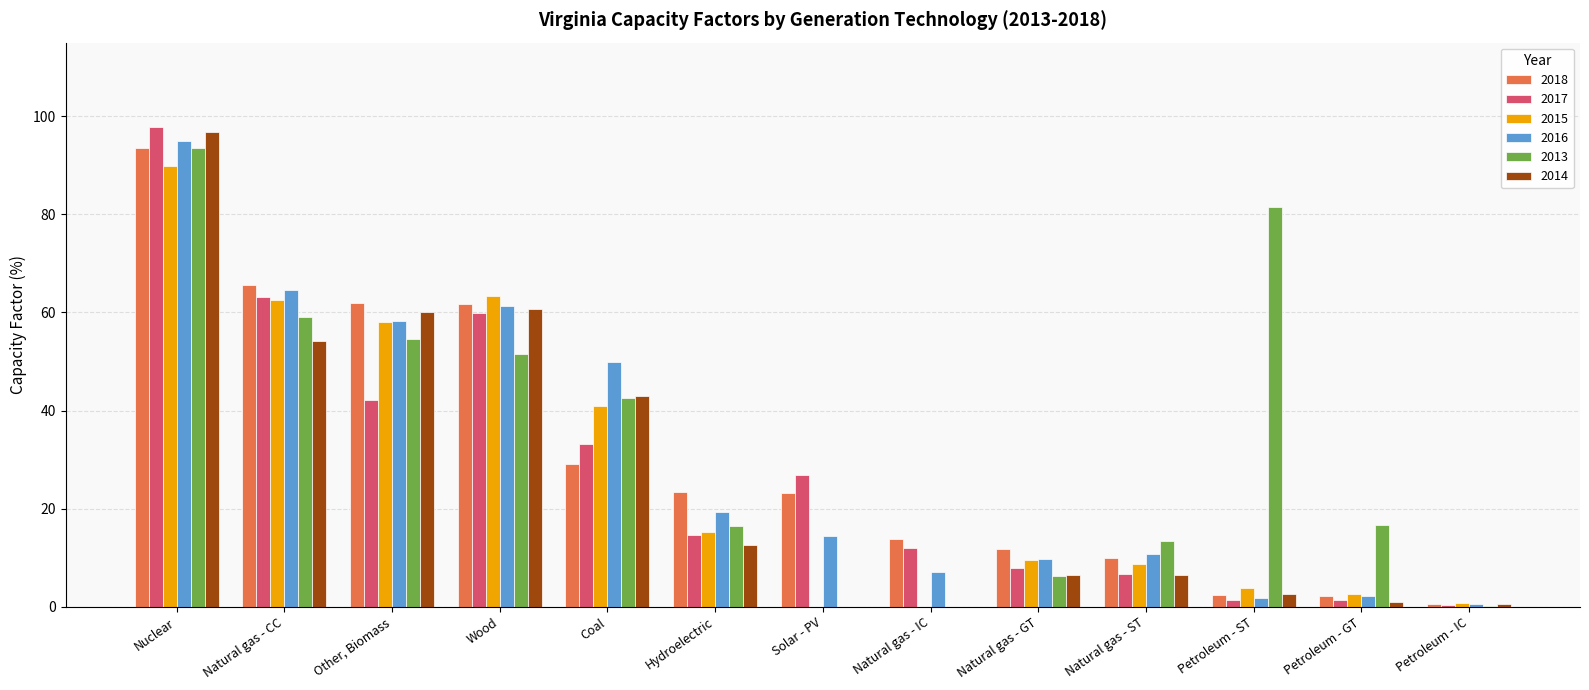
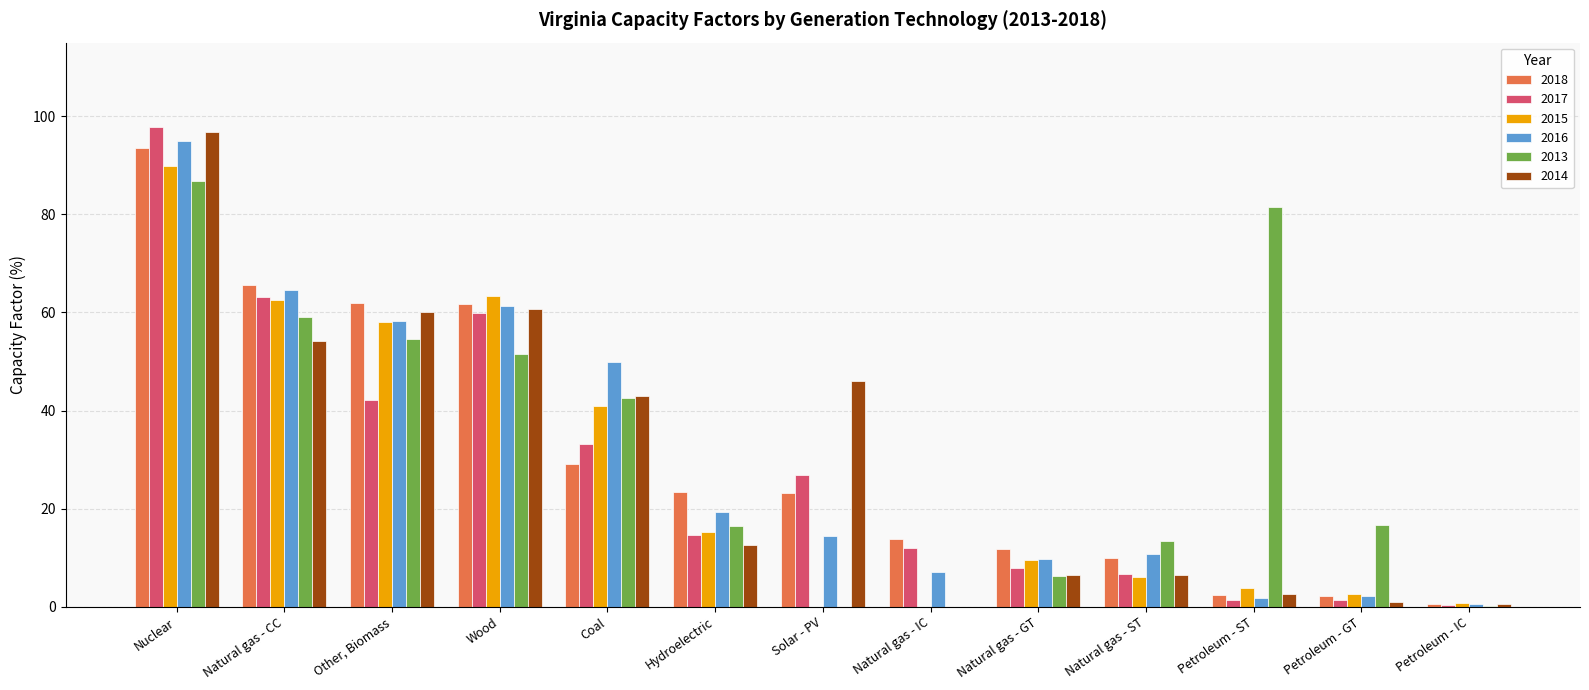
2013, Nuclear: 94 -> 87
2014, Solar - PV: 0 -> 46
2015, Natural gas - ST: 9 -> 6
